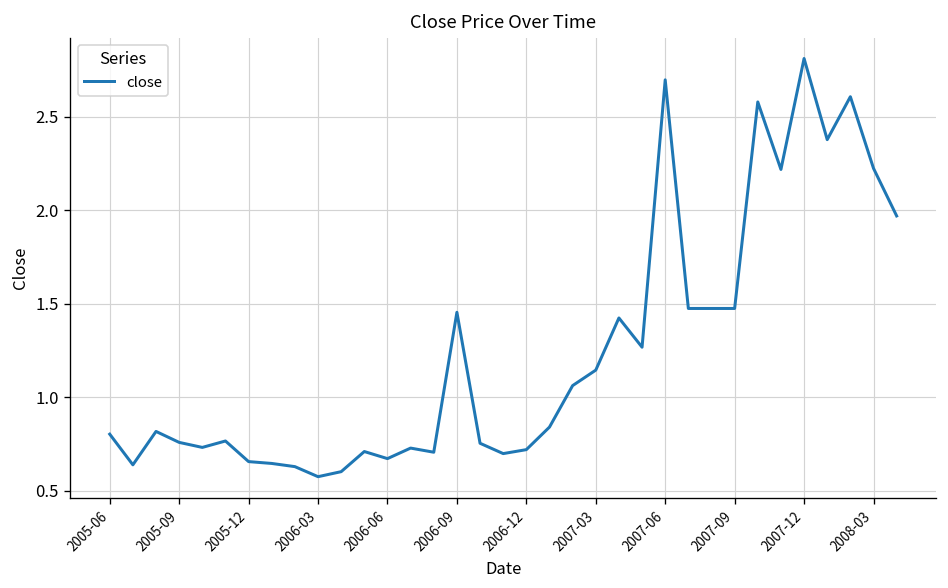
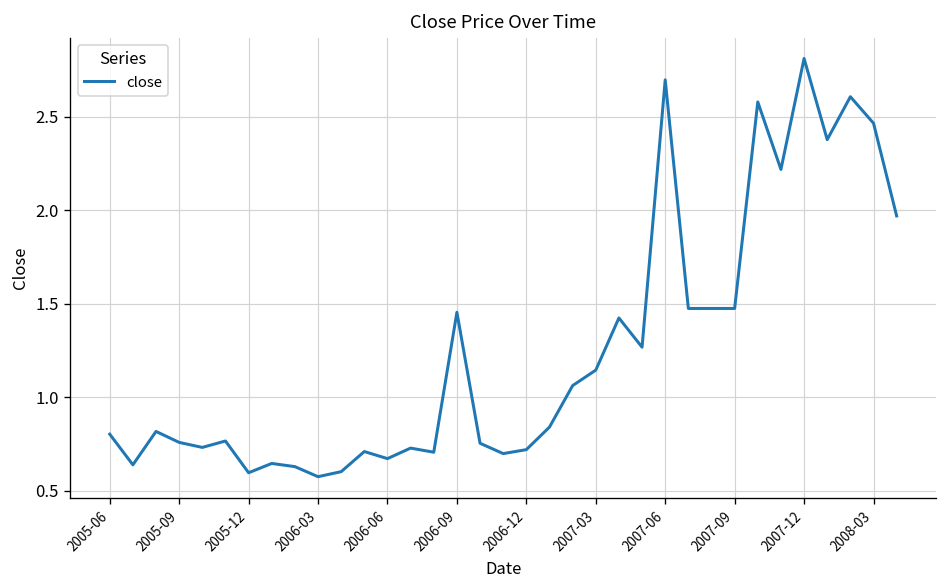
2005-12: 0.66 -> 0.60
2008-03: 2.22 -> 2.47
